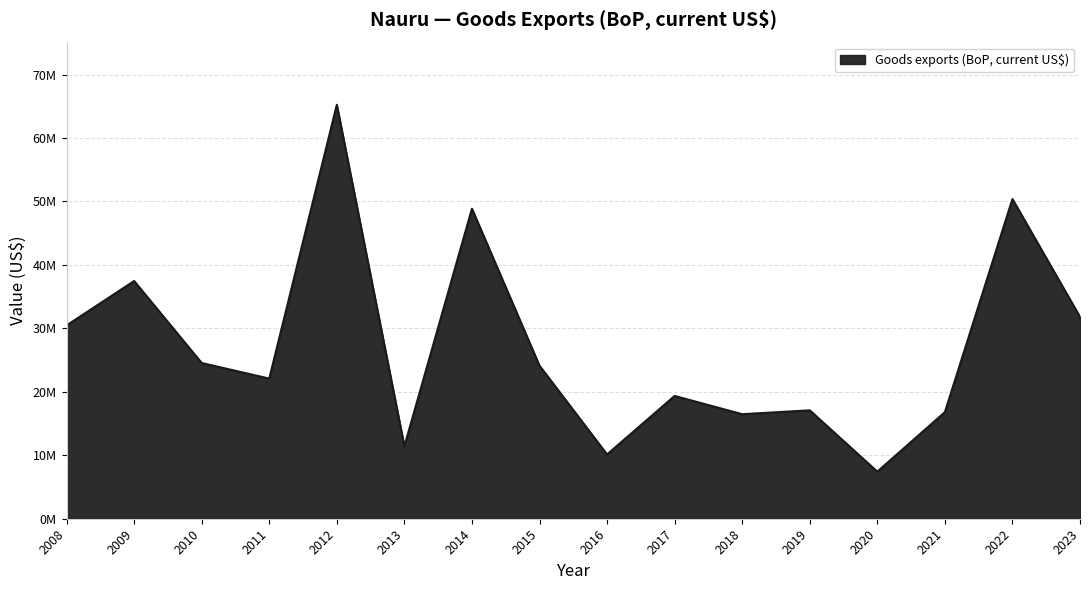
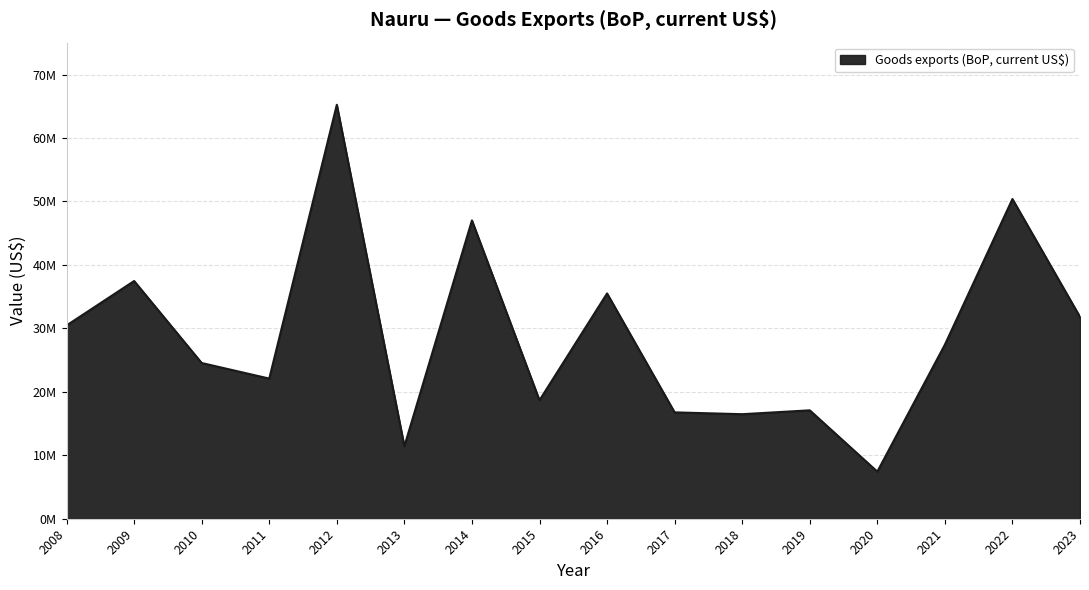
2014: 49000000 -> 47000000
2015: 24000000 -> 19000000
2016: 10000000 -> 36000000
2017: 19000000 -> 17000000
2021: 17000000 -> 27000000
